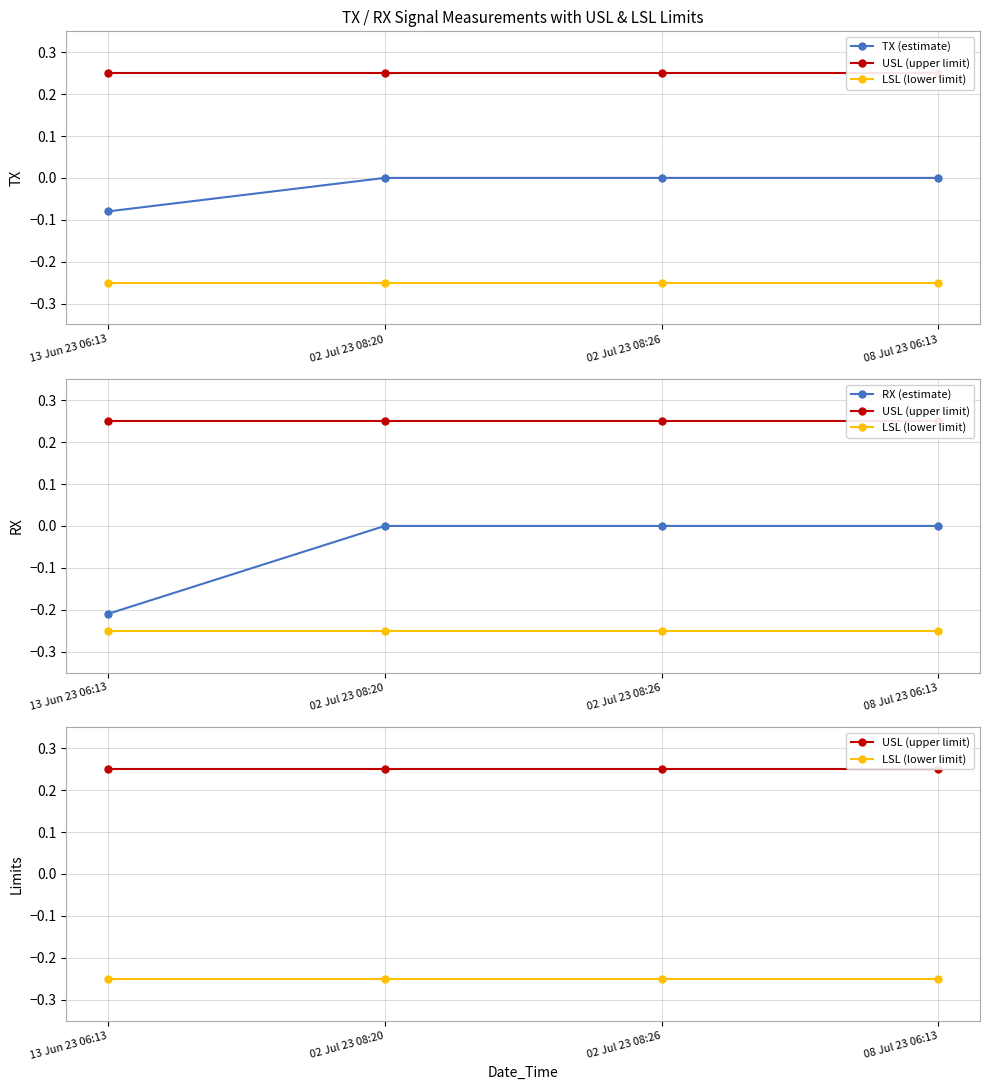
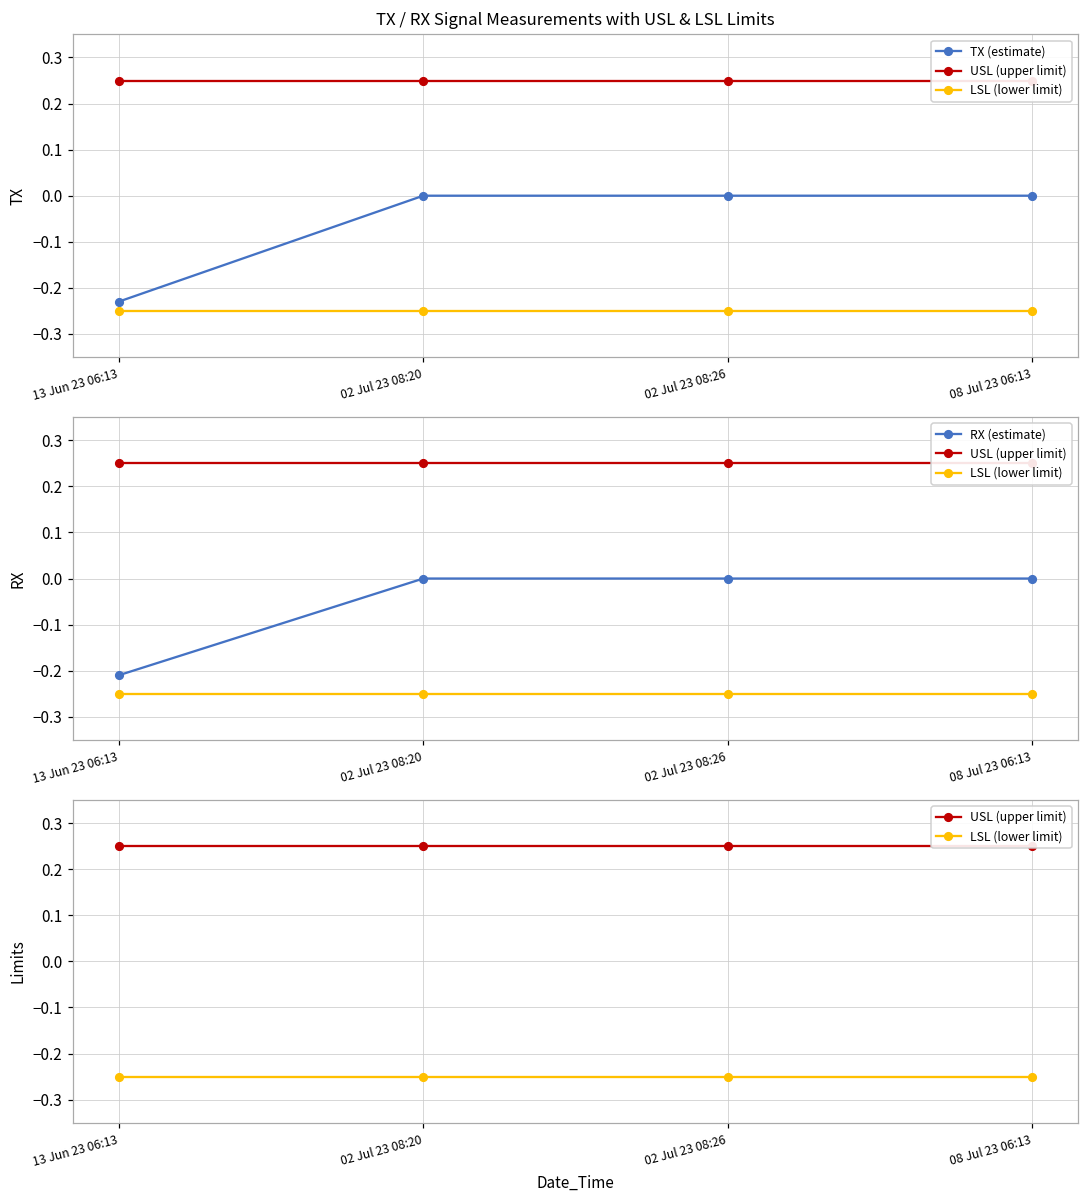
TX / RX Signal Measurements with USL & LSL Limits, TX (estimate), 13 Jun 23 06:13: -0.08 -> -0.23
